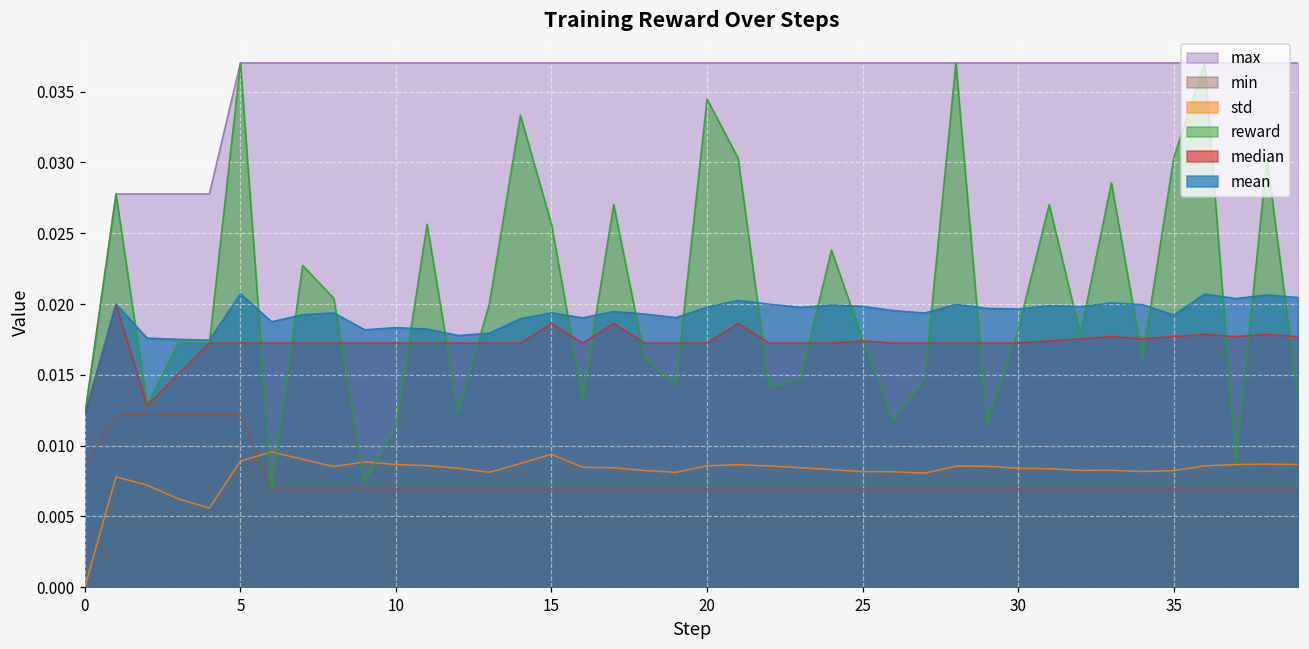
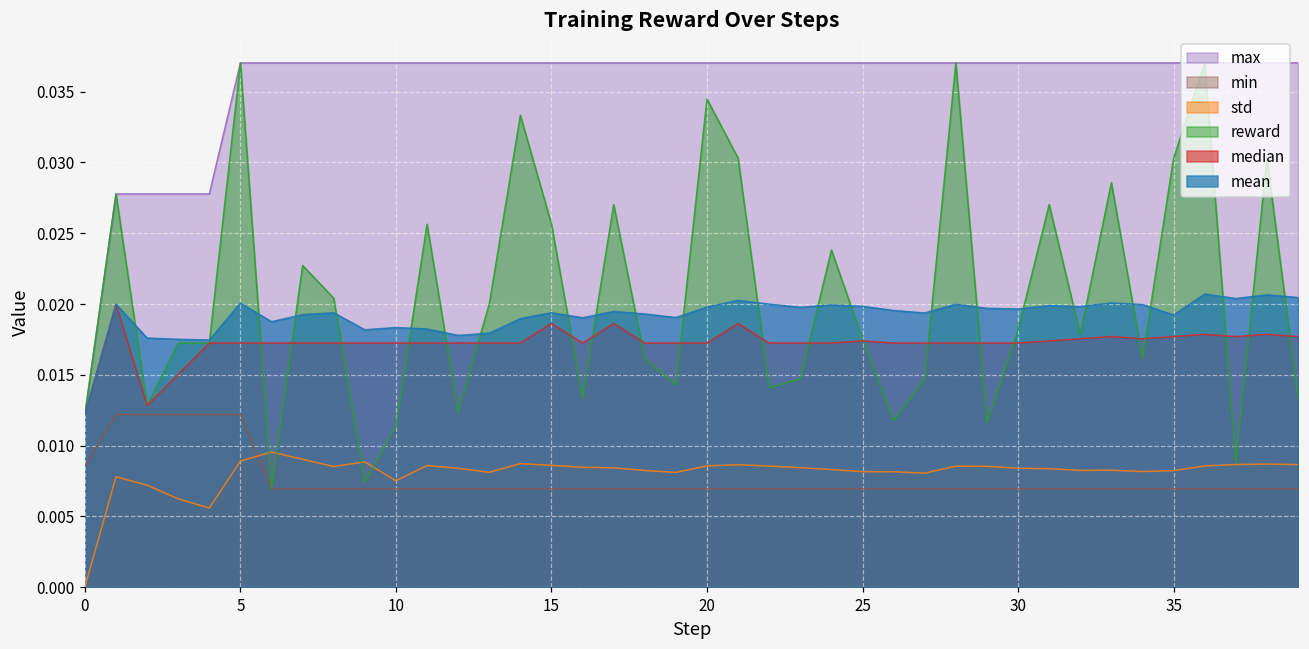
mean, 5: 0.0207 -> 0.0201
std, 10: 0.0087 -> 0.0075
std, 15: 0.0094 -> 0.0086
